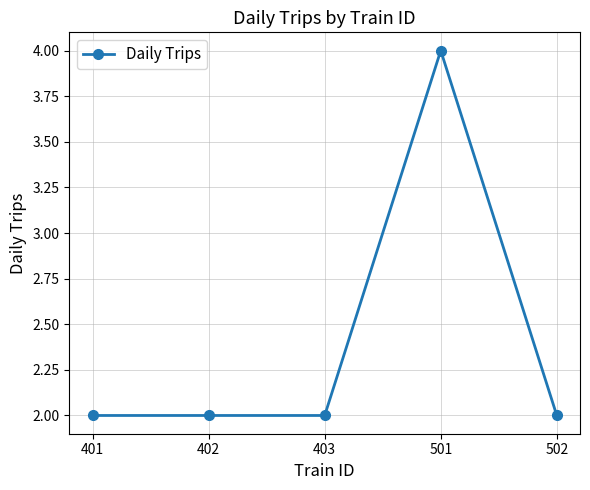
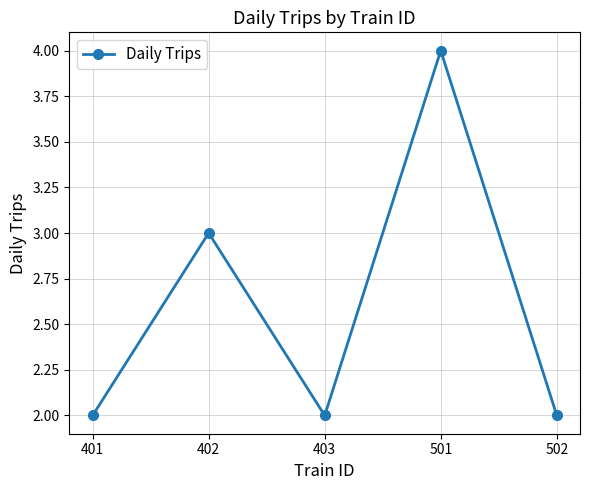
402: 2 -> 3
